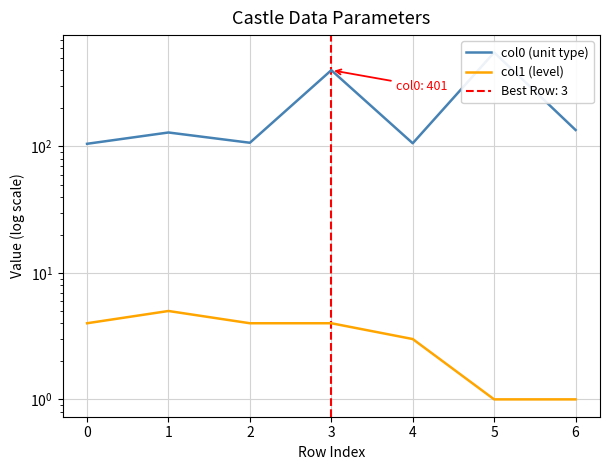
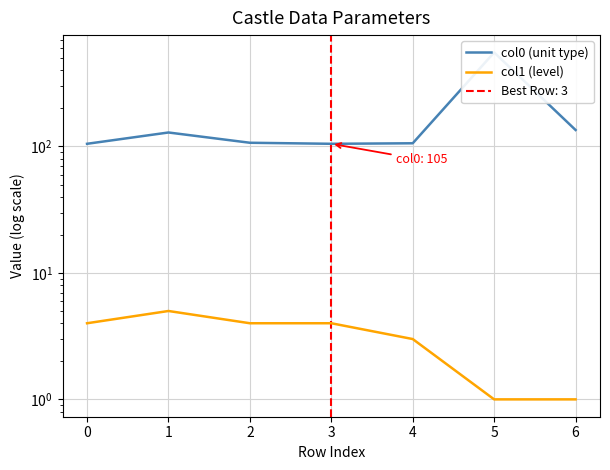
col0 (unit type), 3: 401 -> 105
